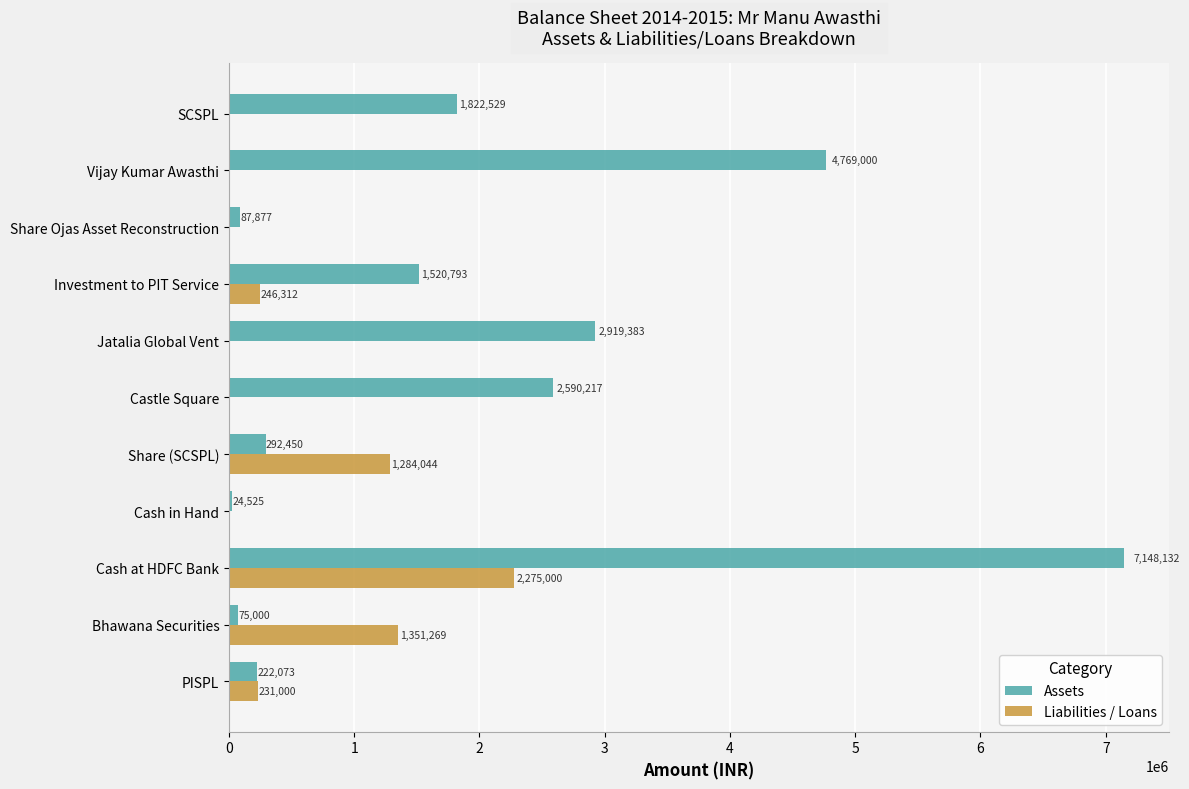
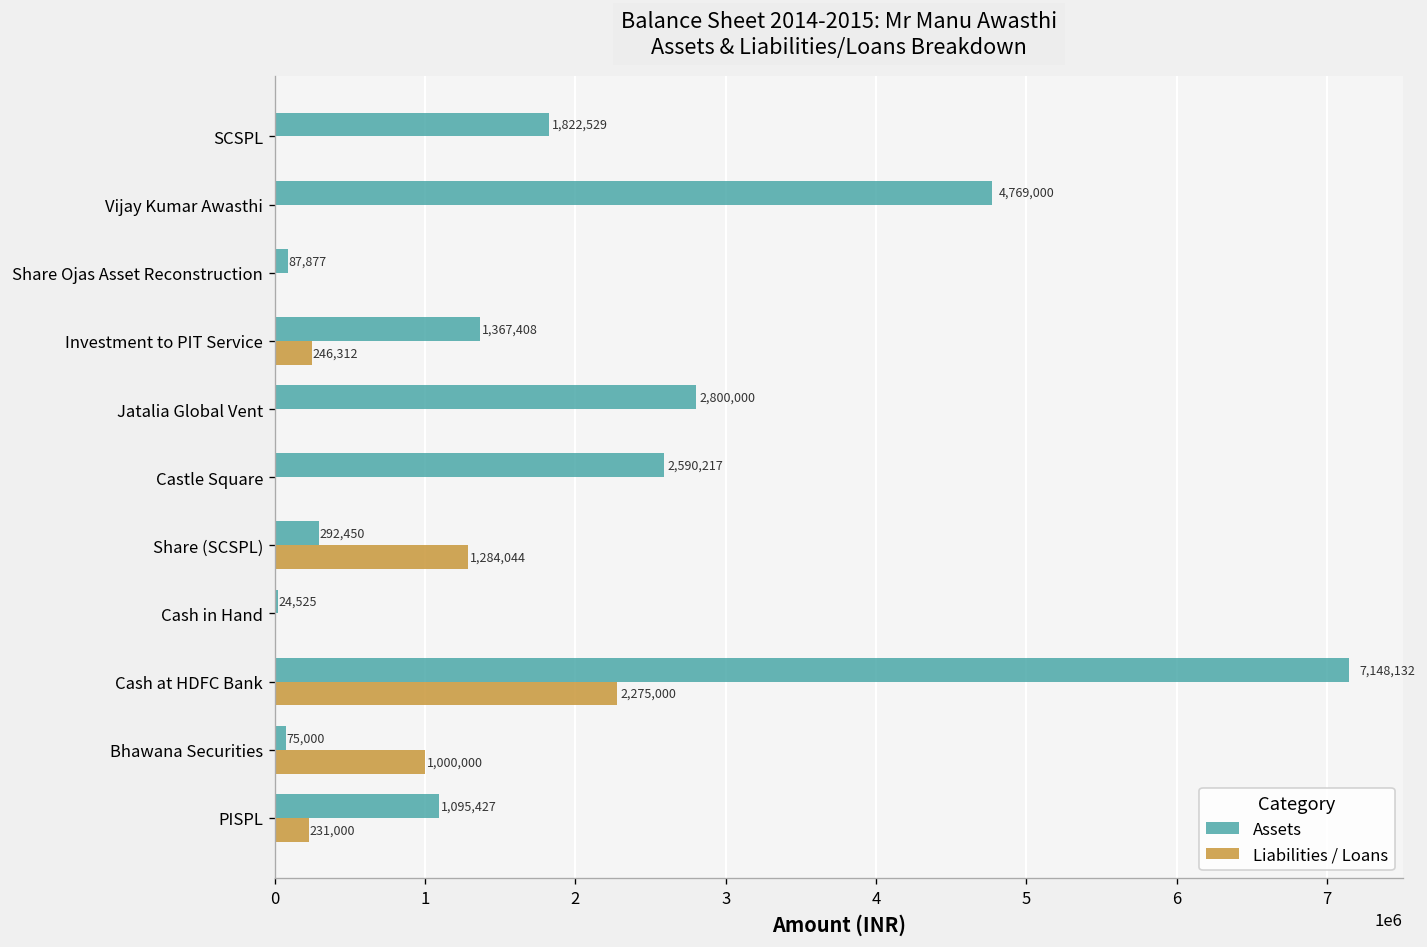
Assets, Investment to PIT Service: 1,520,793 -> 1,367,408
Assets, Jatalia Global Vent: 2,919,383 -> 2,800,000
Liabilities / Loans, Bhawana Securities: 1,351,269 -> 1,000,000
Assets, PISPL: 222,073 -> 1,095,427
